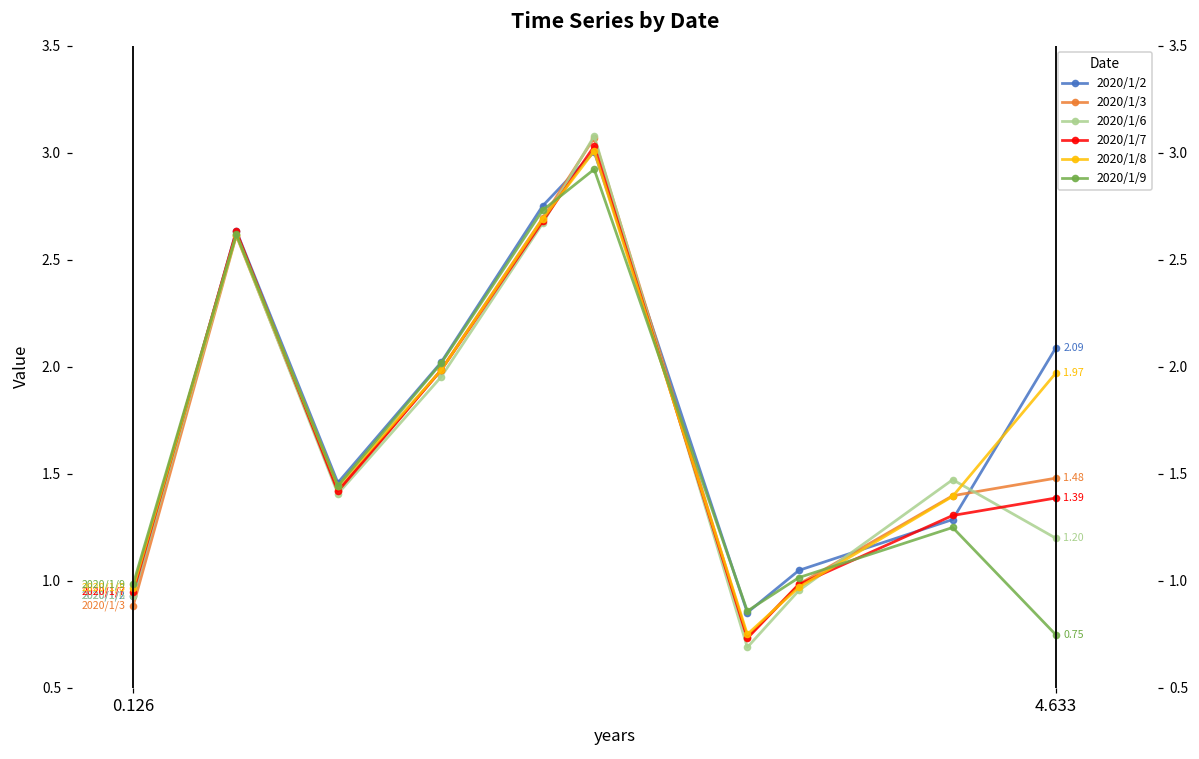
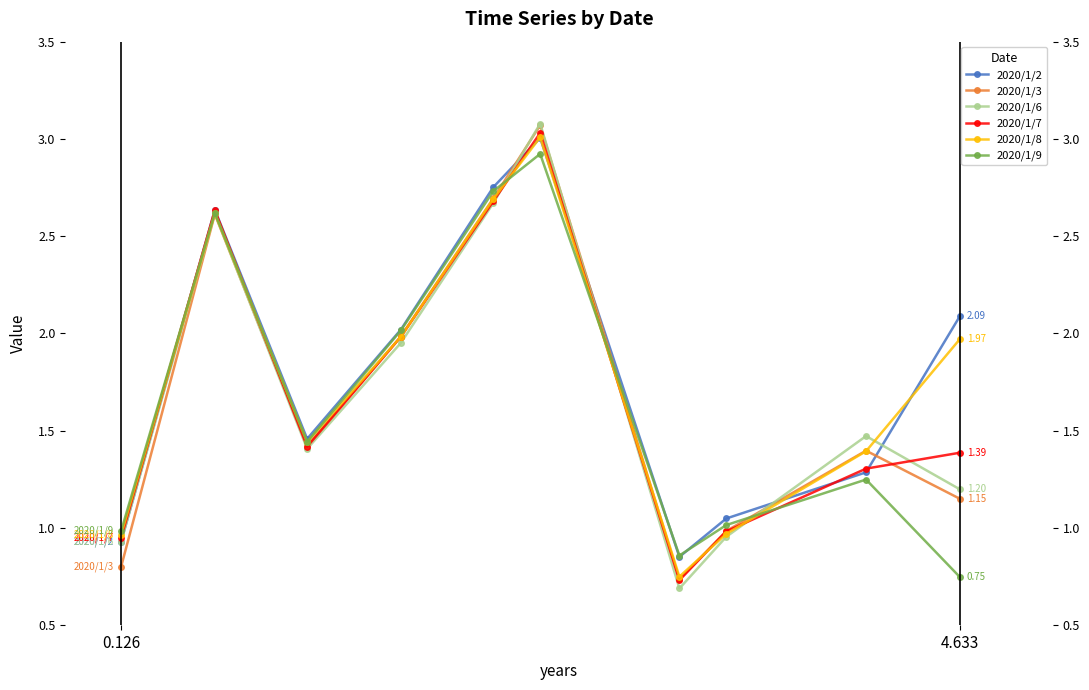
2020/1/3, 0.126: 0.88 -> 0.80
2020/1/3, 4.633: 1.48 -> 1.15
